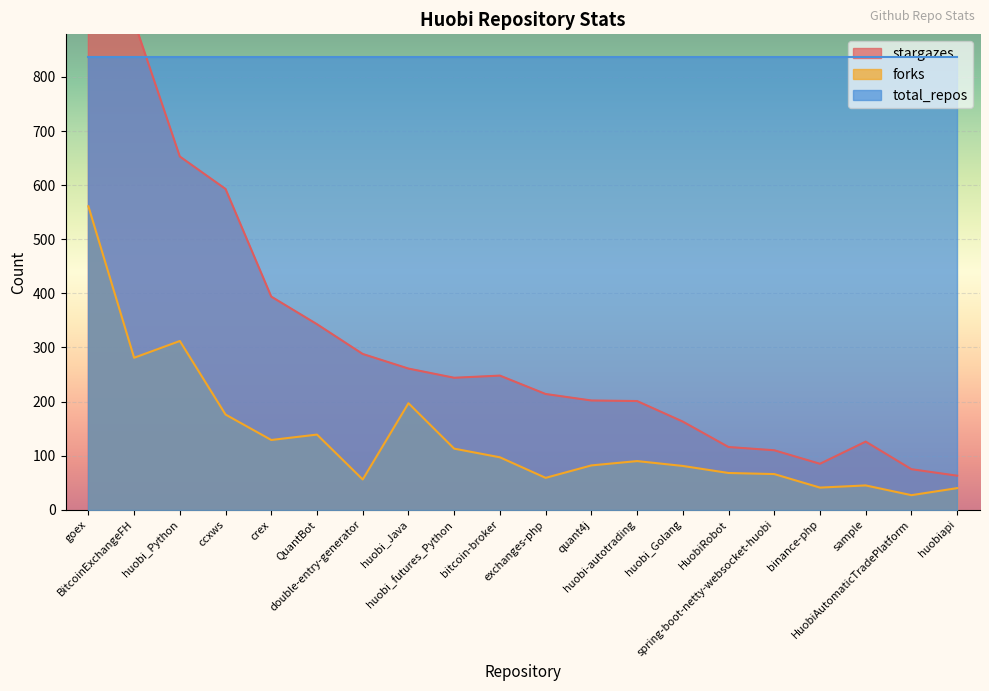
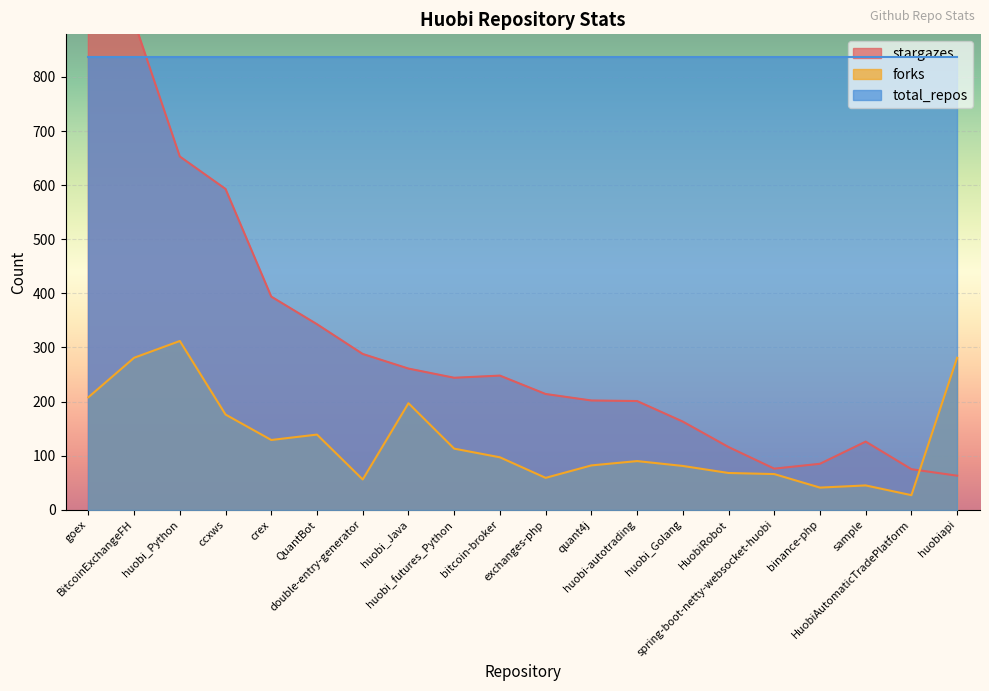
forks, goex: 560 -> 210
stargazes, spring-boot-netty-websocket-huobi: 110 -> 80
forks, huobiapi: 40 -> 280
